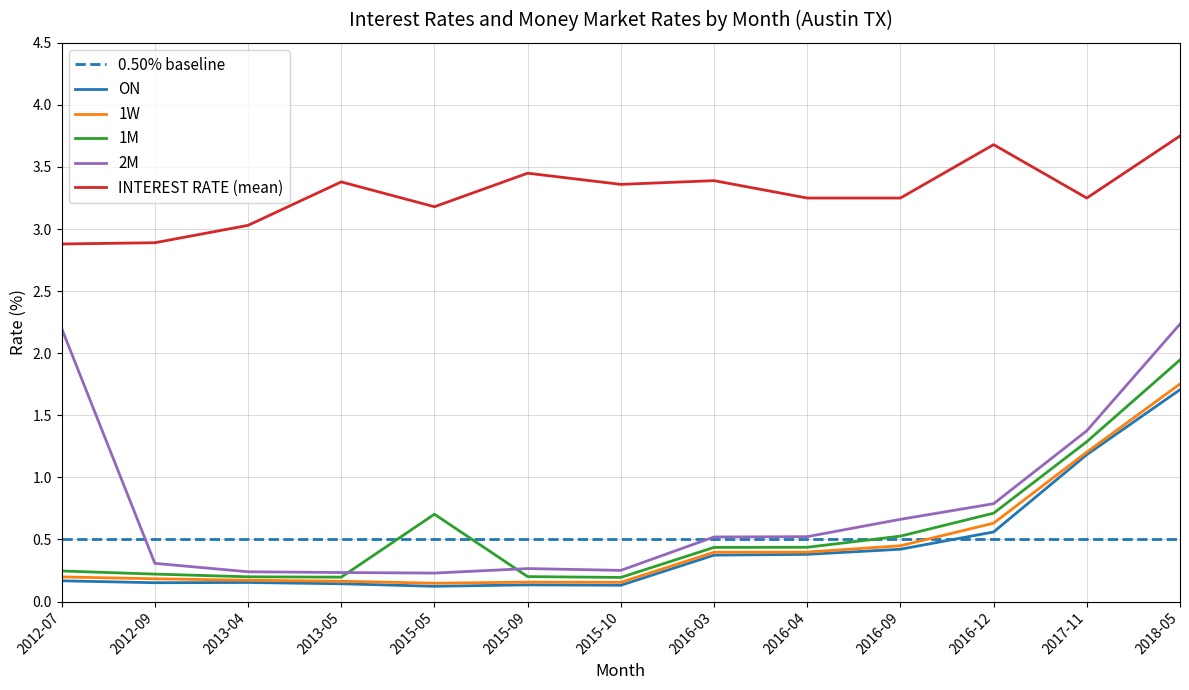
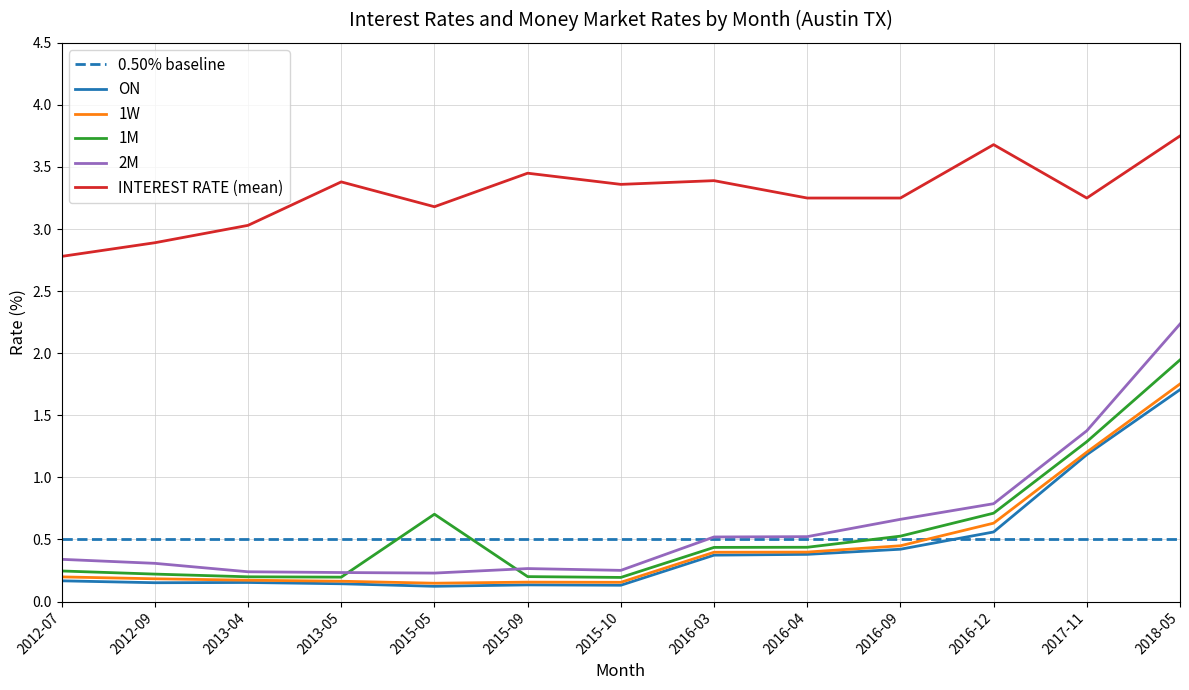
2M, 2012-07: 2.20 -> 0.34
INTEREST RATE (mean), 2012-07: 2.88 -> 2.78
